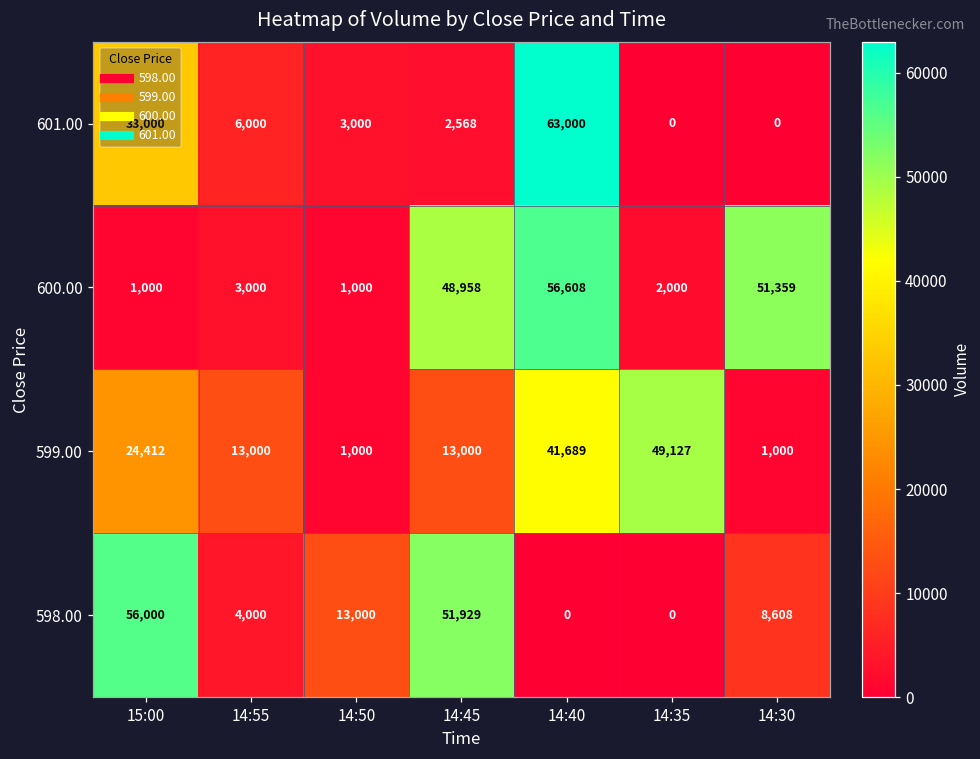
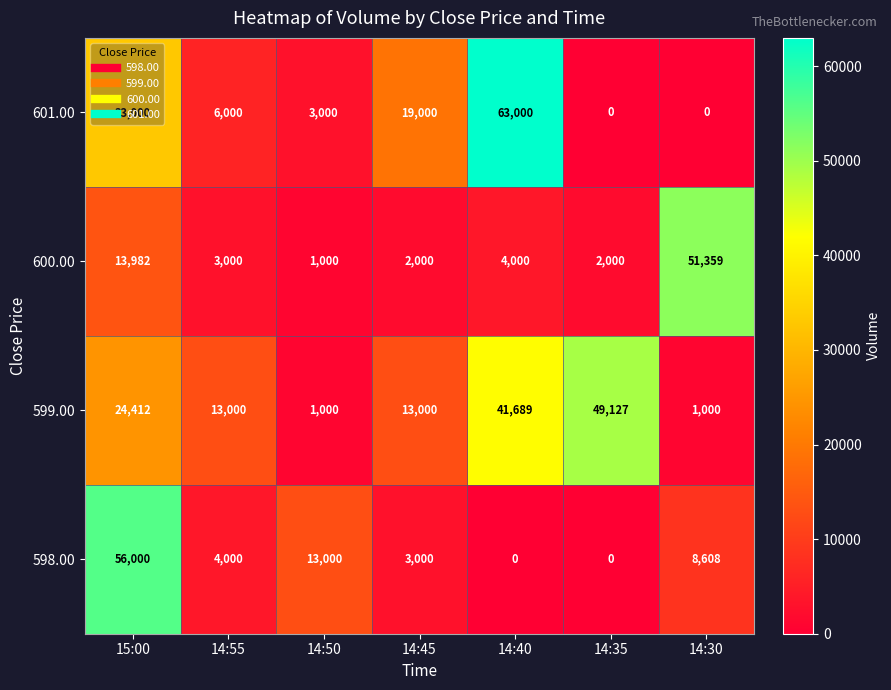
601.00, 14:45: 2,568 -> 19,000
600.00, 15:00: 1,000 -> 13,982
600.00, 14:45: 48,958 -> 2,000
600.00, 14:40: 56,608 -> 4,000
598.00, 14:45: 51,929 -> 3,000
